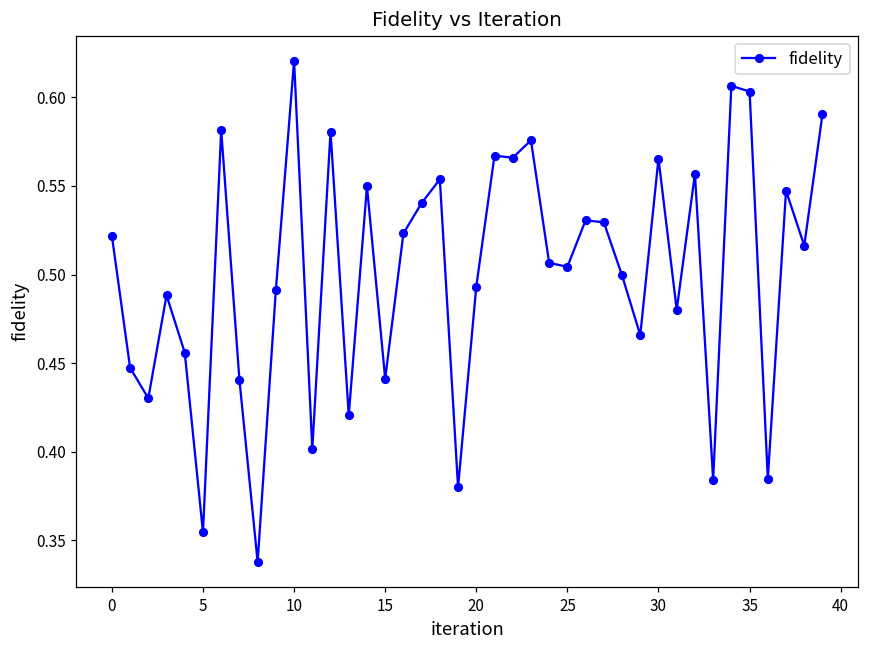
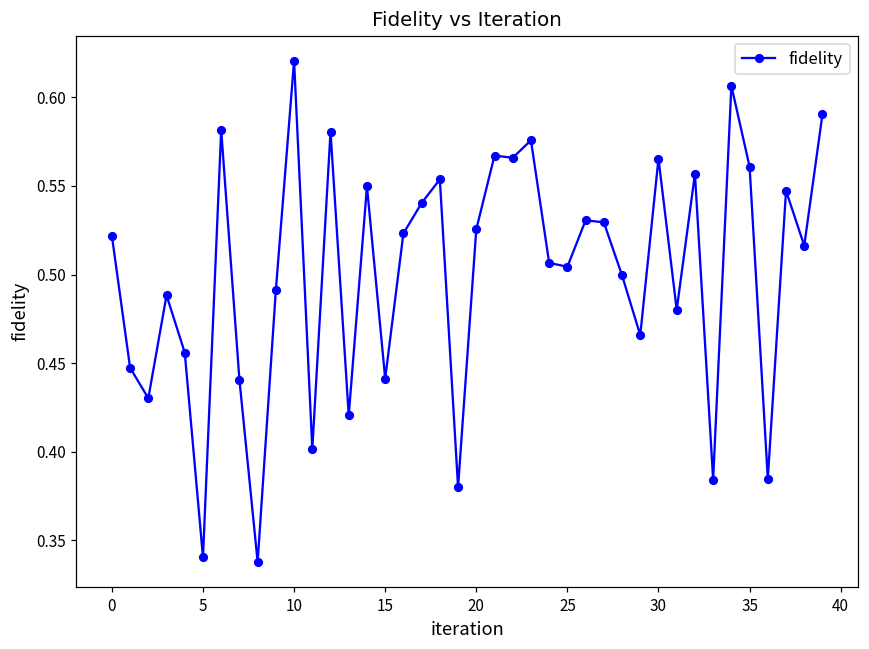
5: 0.354 -> 0.340
20: 0.493 -> 0.526
35: 0.603 -> 0.561
